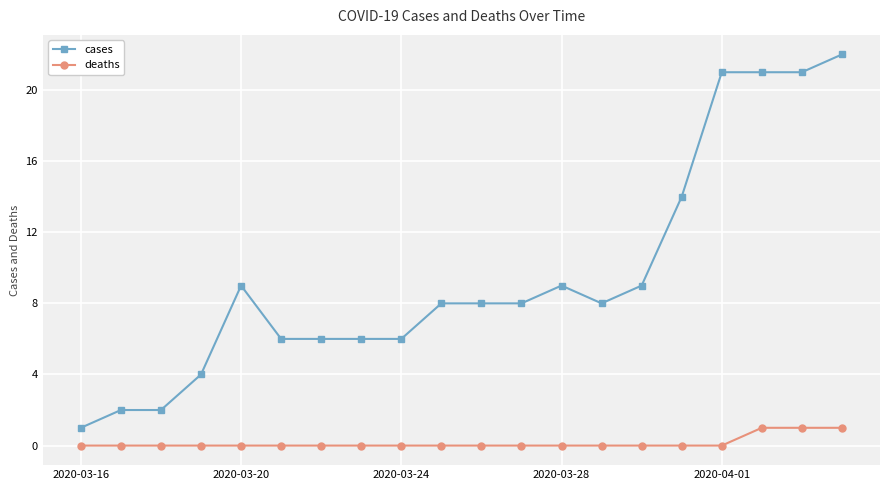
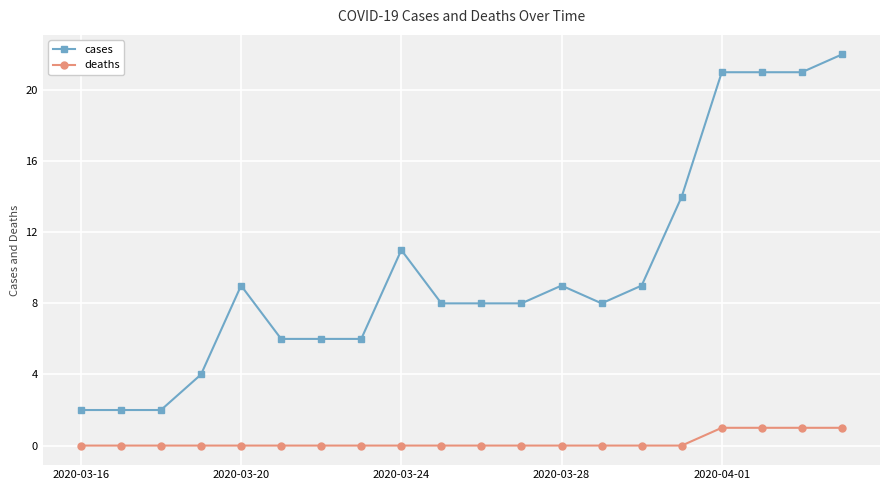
cases, 2020-03-16: 1 -> 2
cases, 2020-03-24: 6 -> 11
deaths, 2020-04-01: 0 -> 1
